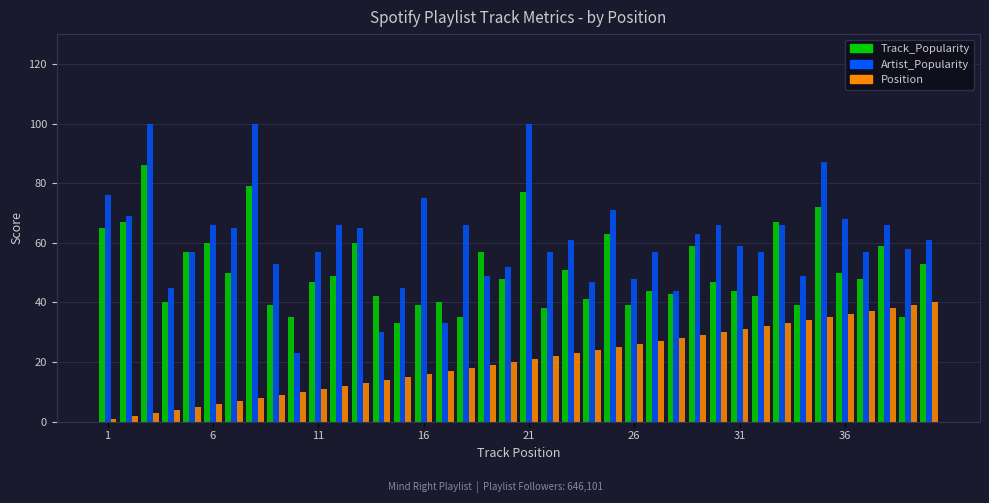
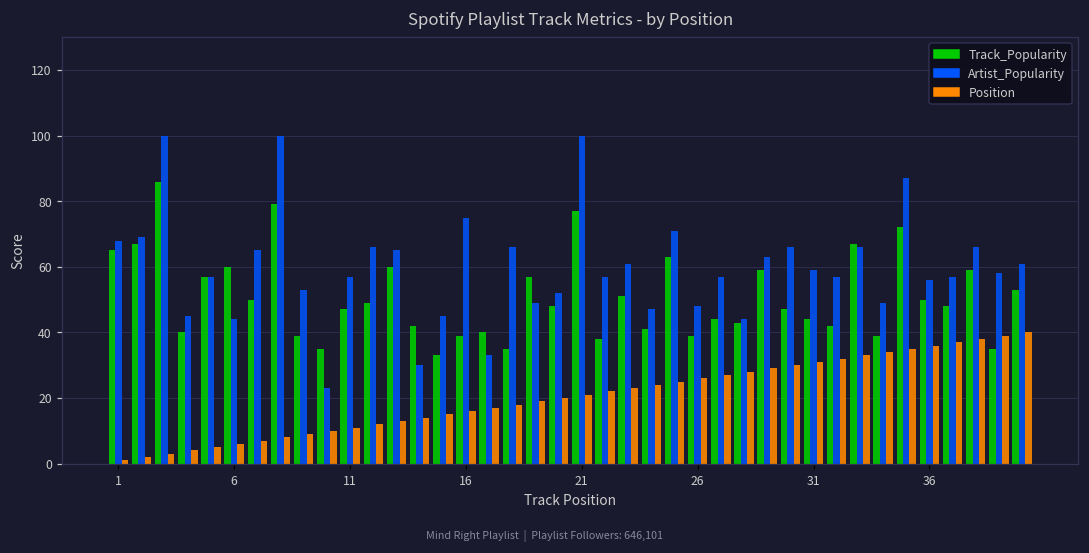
Artist_Popularity, 1: 76 -> 68
Artist_Popularity, 6: 66 -> 44
Artist_Popularity, 36: 68 -> 56
